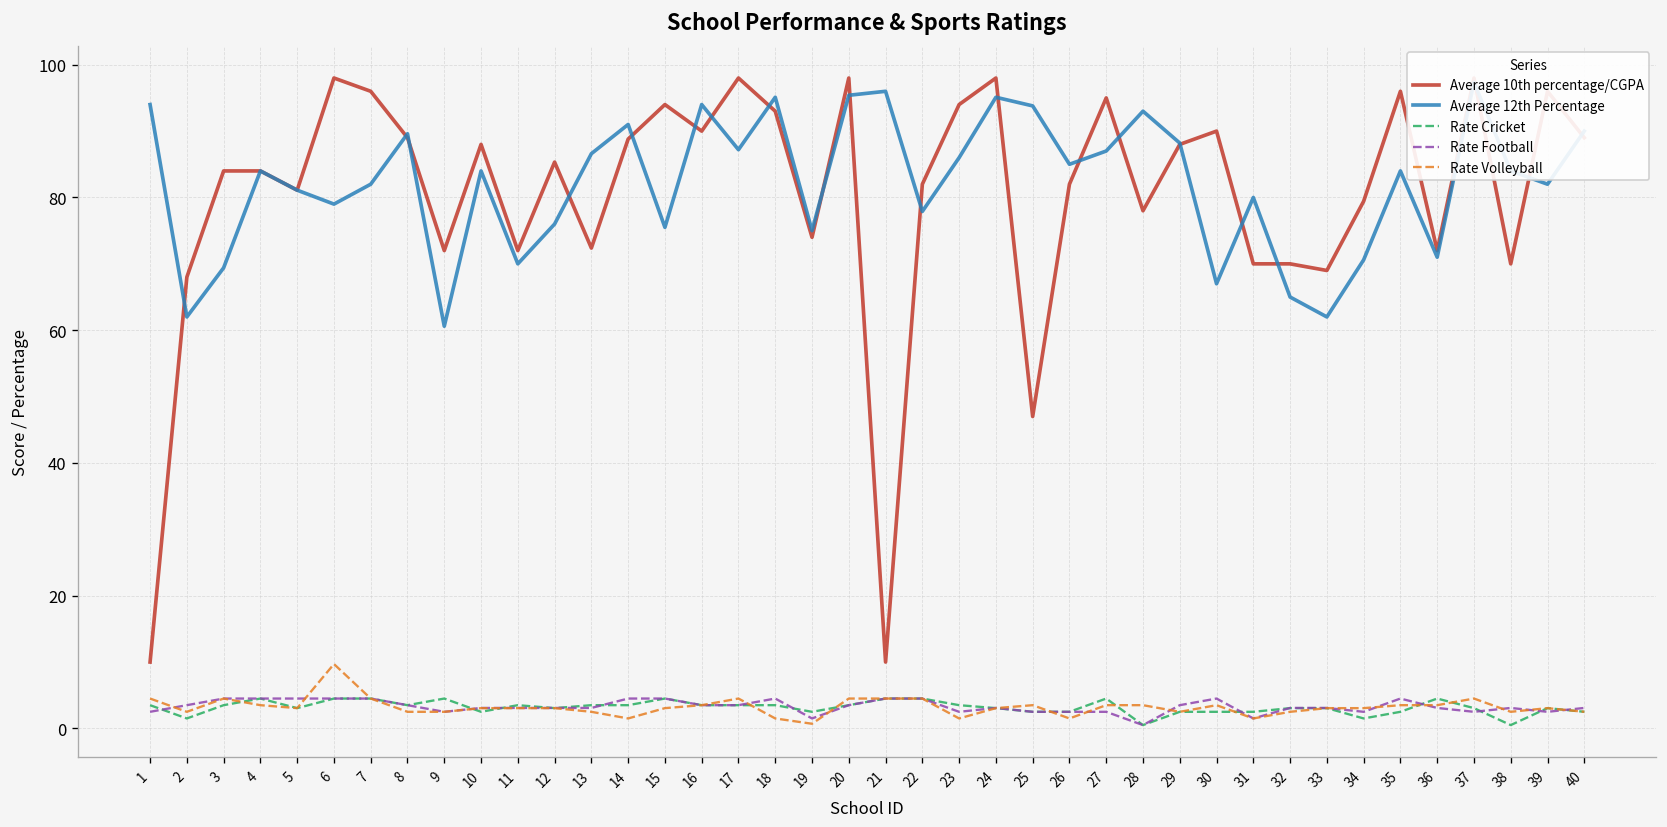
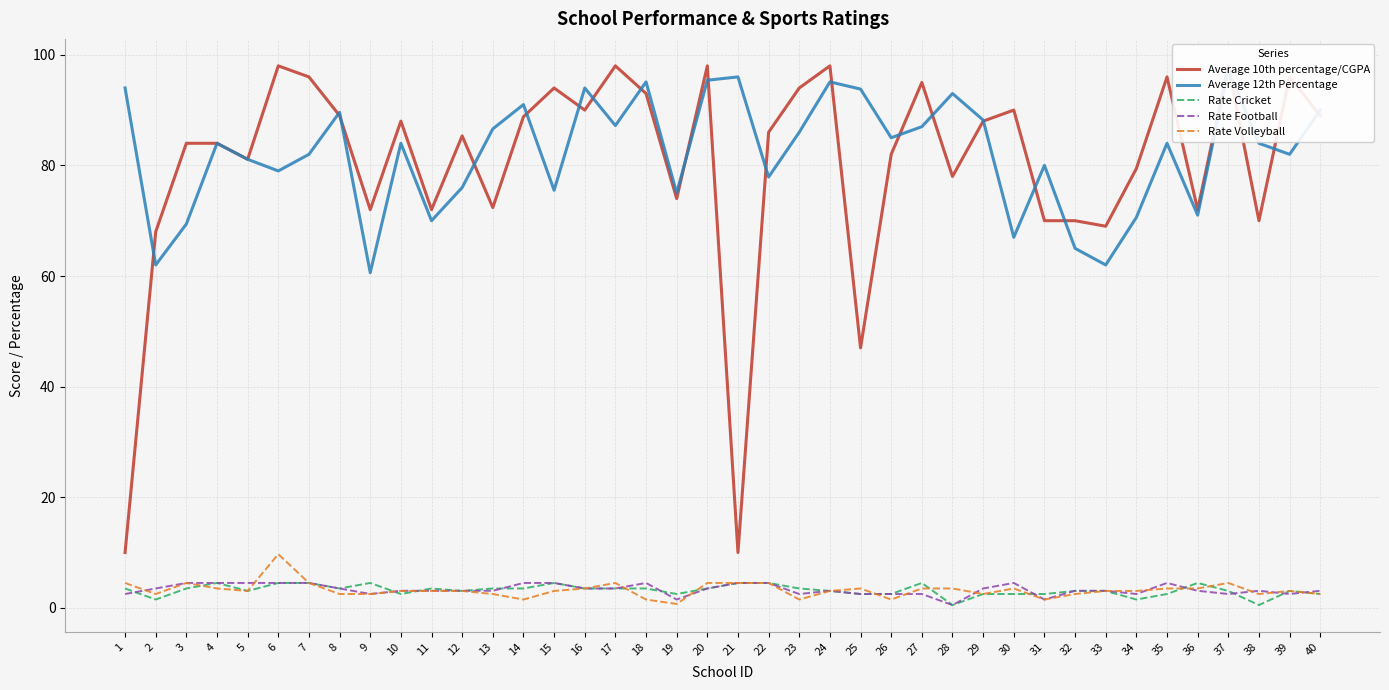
Average 10th percentage/CGPA, 22: 82 -> 86
